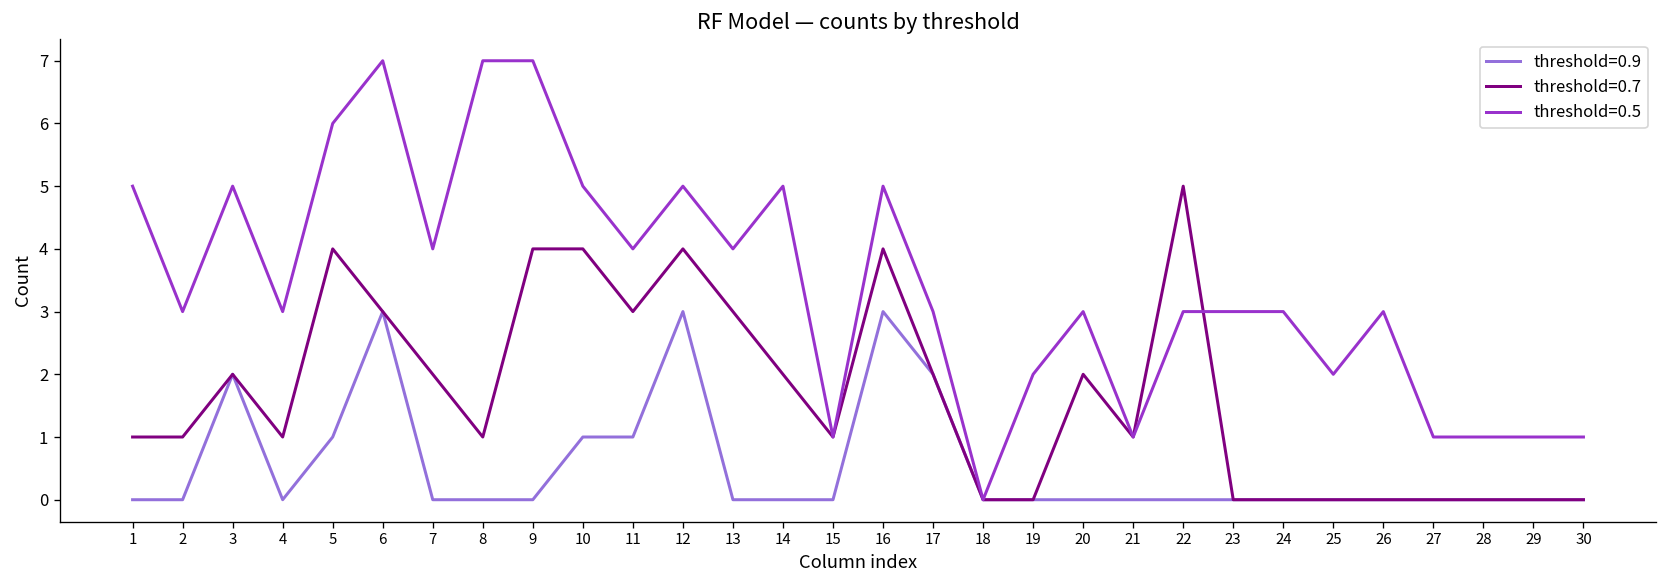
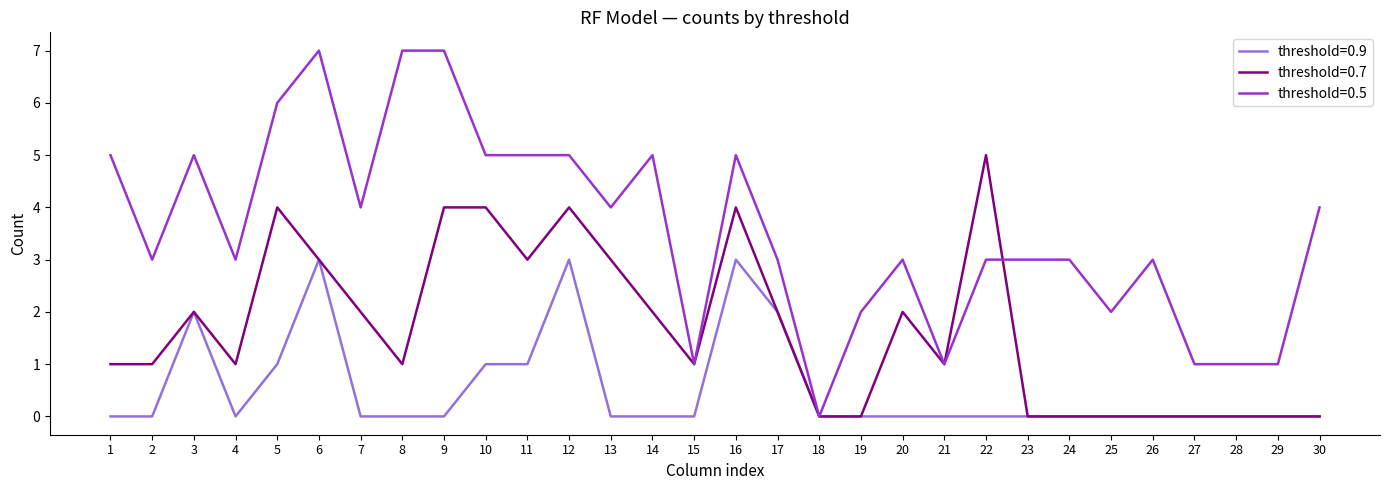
threshold=0.5, 11: 4 -> 5
threshold=0.5, 30: 1 -> 4
